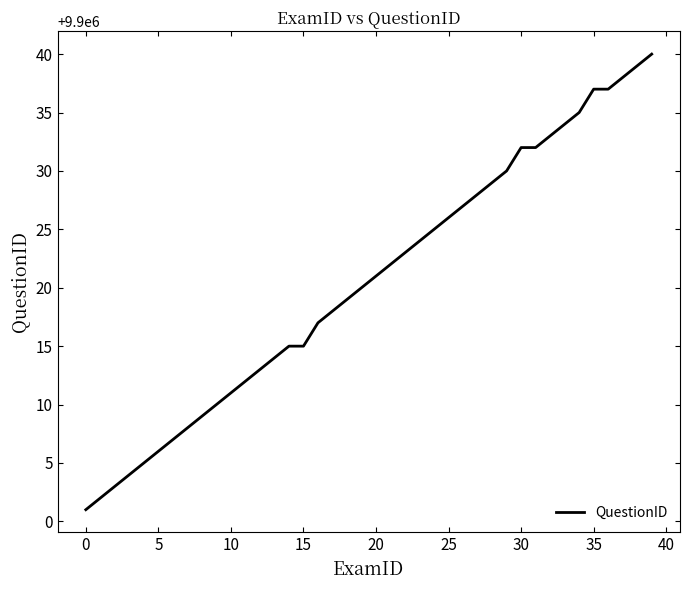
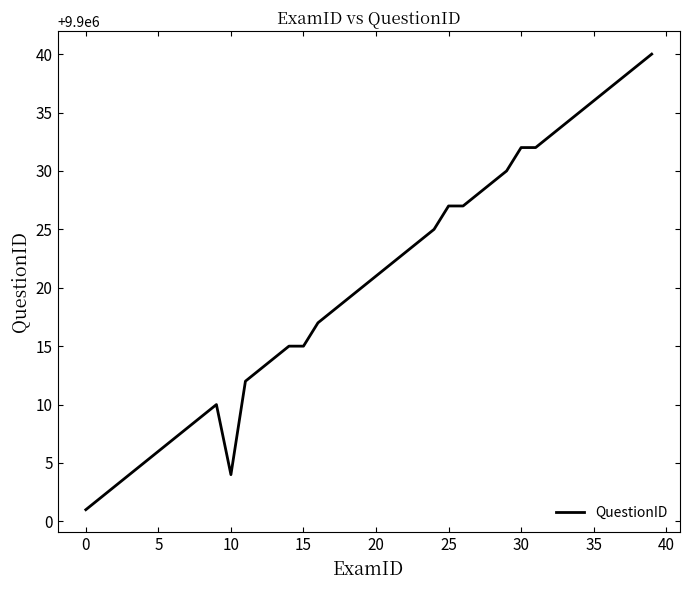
10: 9900011 -> 9900004
25: 9900026 -> 9900027
35: 9900037 -> 9900036
